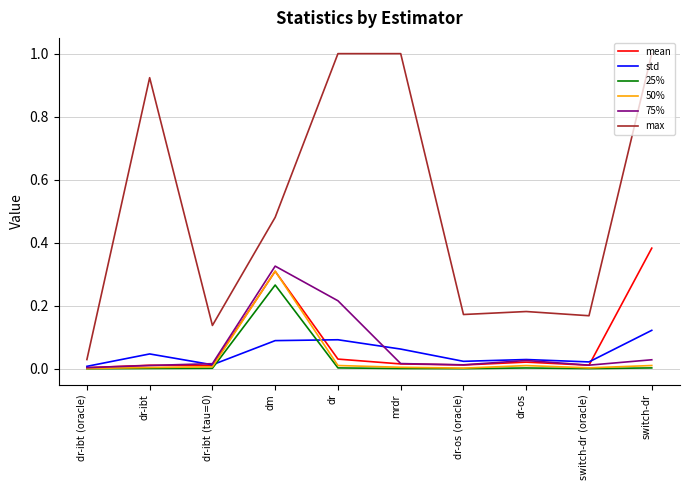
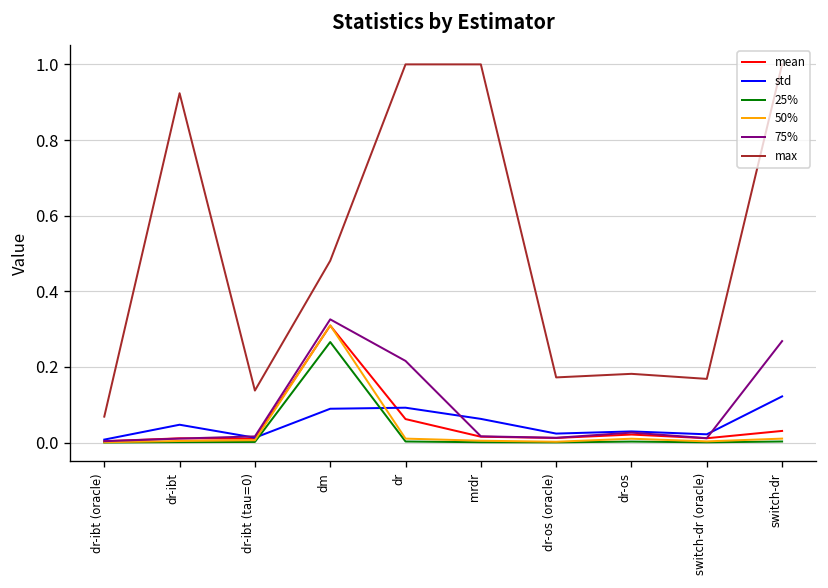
max, dr-ibt (oracle): 0.03 -> 0.07
mean, dr: 0.03 -> 0.06
mean, switch-dr: 0.38 -> 0.03
75%, switch-dr: 0.03 -> 0.27
